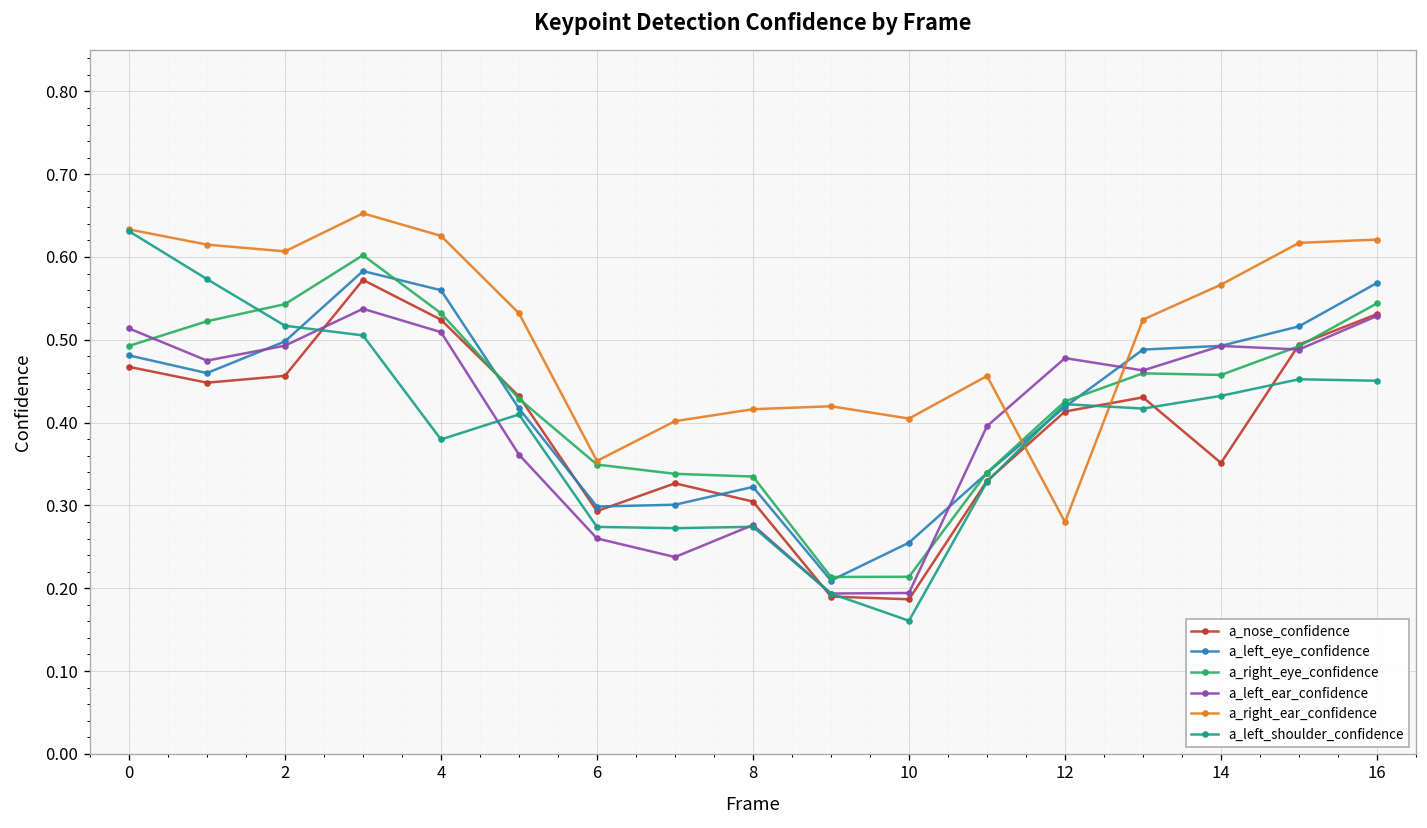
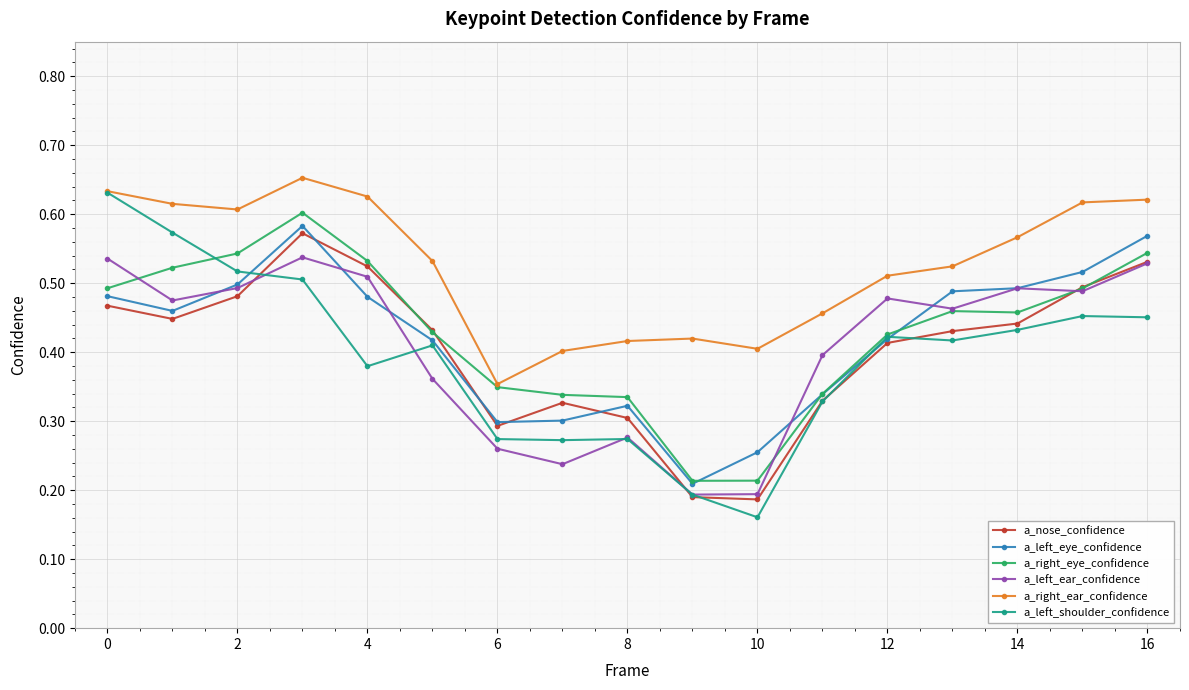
a_left_ear_confidence, 0: 0.51 -> 0.54
a_nose_confidence, 2: 0.46 -> 0.48
a_left_eye_confidence, 4: 0.56 -> 0.48
a_right_ear_confidence, 12: 0.28 -> 0.51
a_nose_confidence, 14: 0.35 -> 0.44
